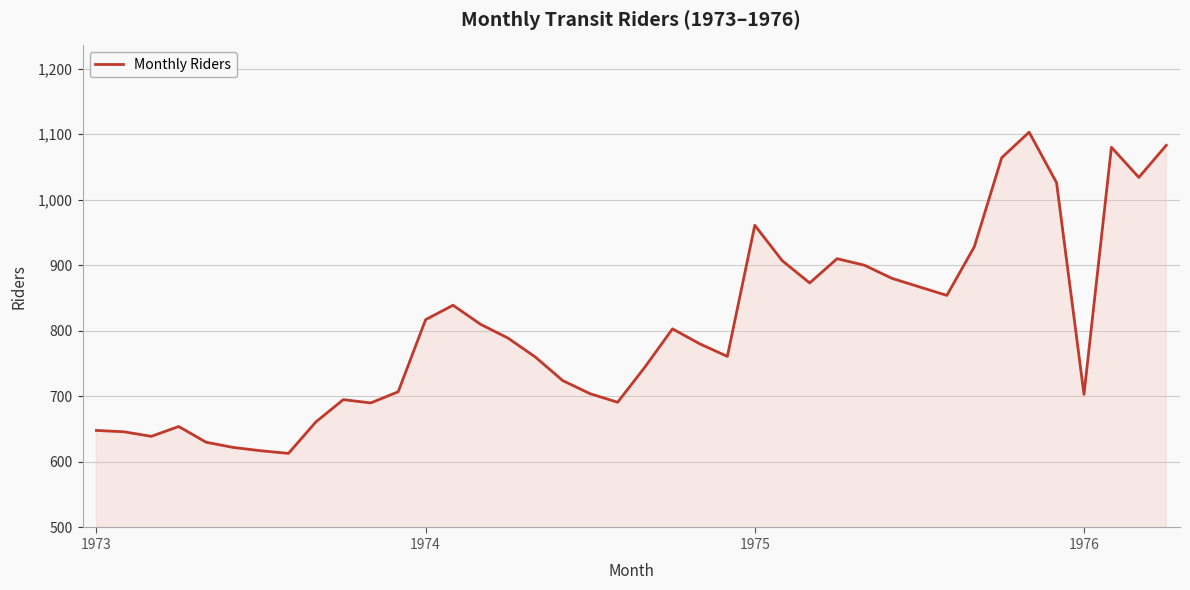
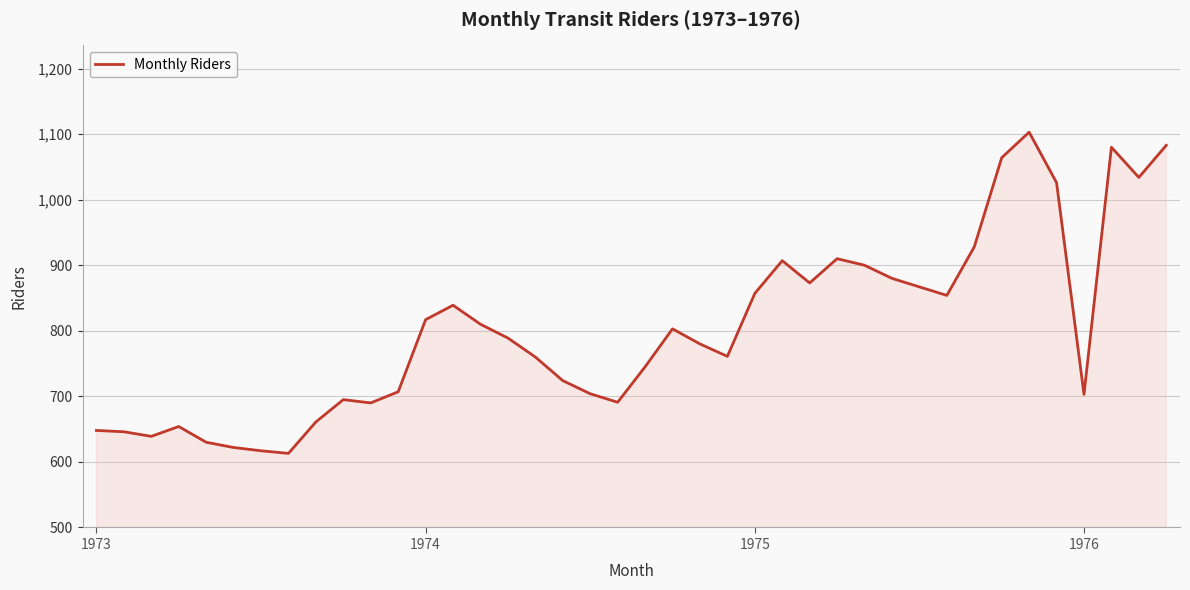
1975: 960 -> 860
